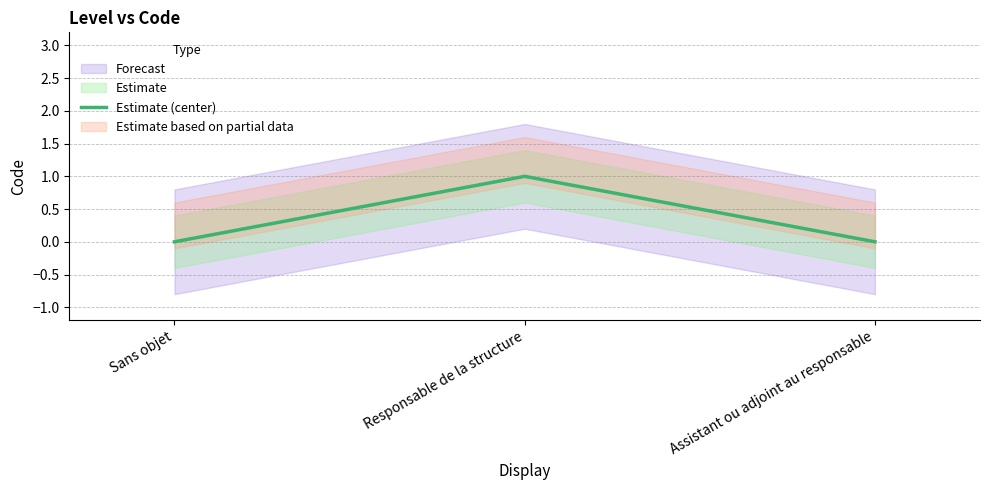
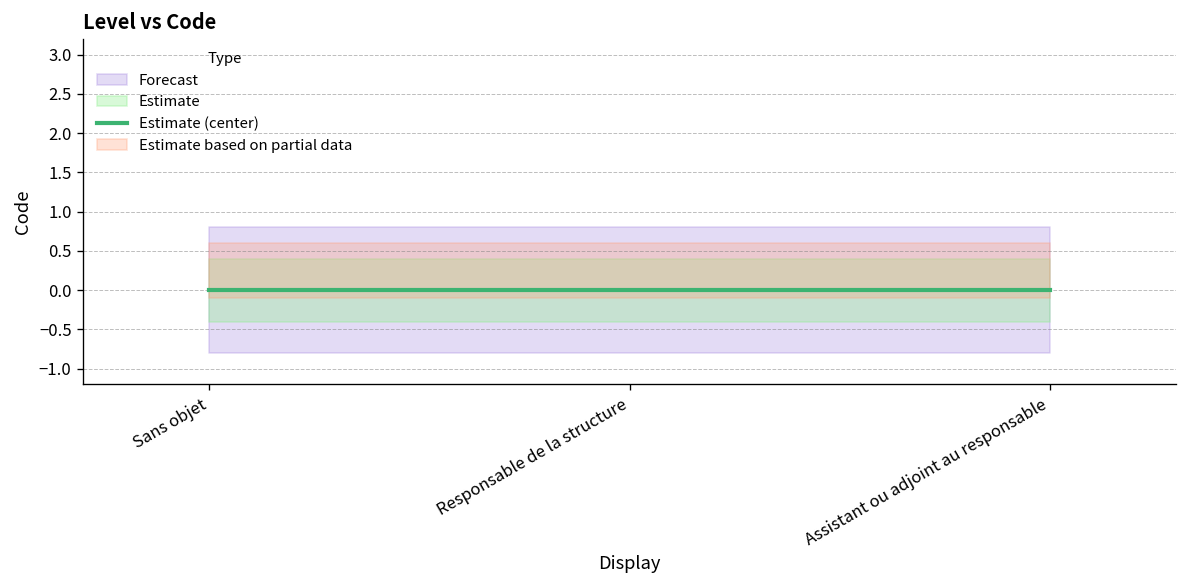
Estimate (center), Responsable de la structure: 1 -> 0
